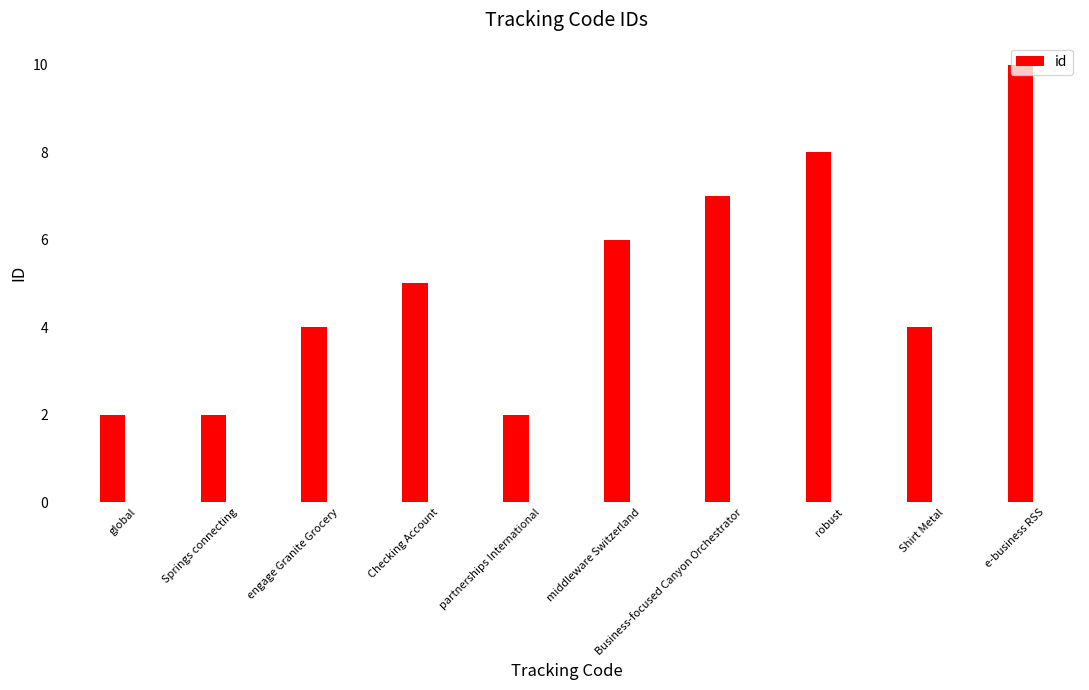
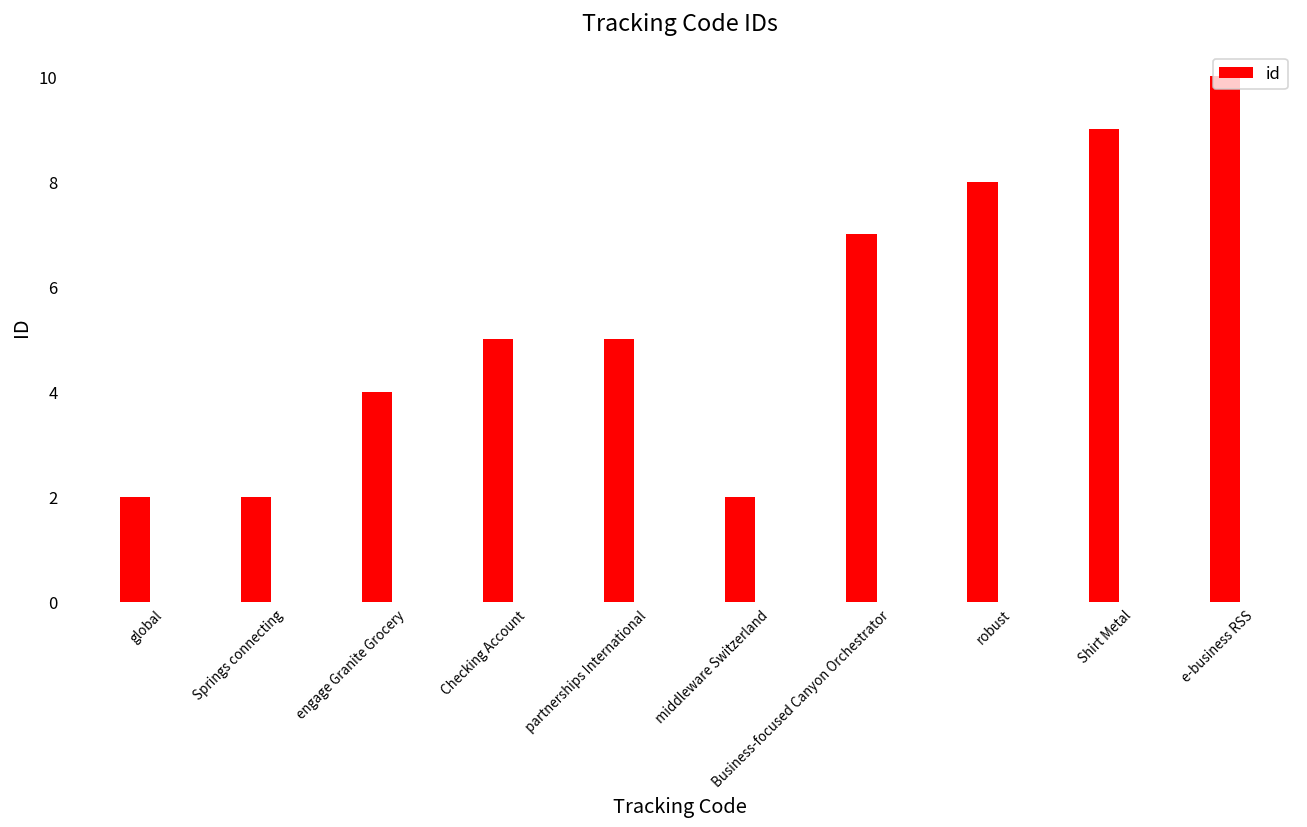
partnerships International: 2 -> 5
middleware Switzerland: 6 -> 2
Shirt Metal: 4 -> 9
